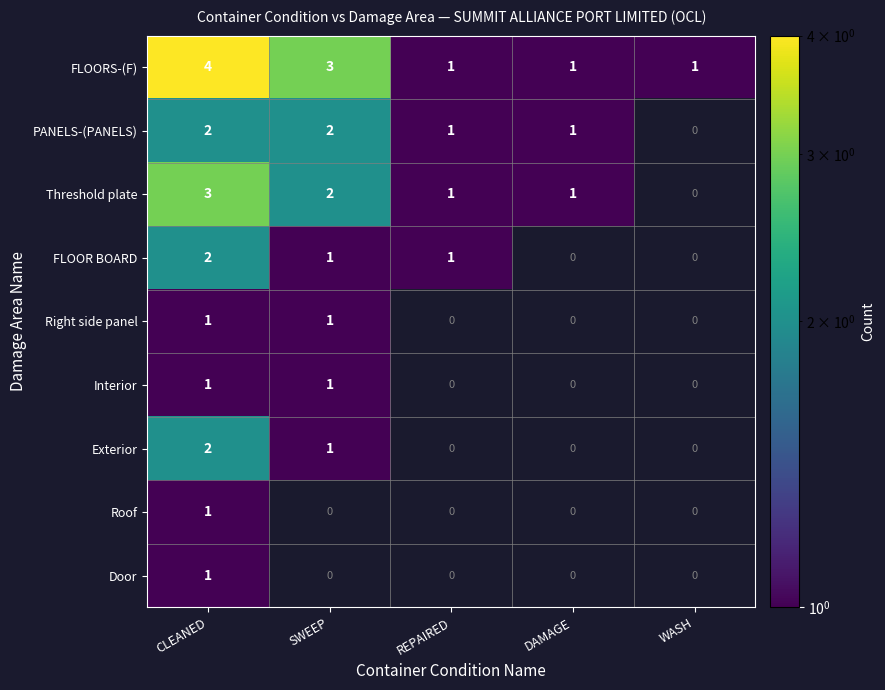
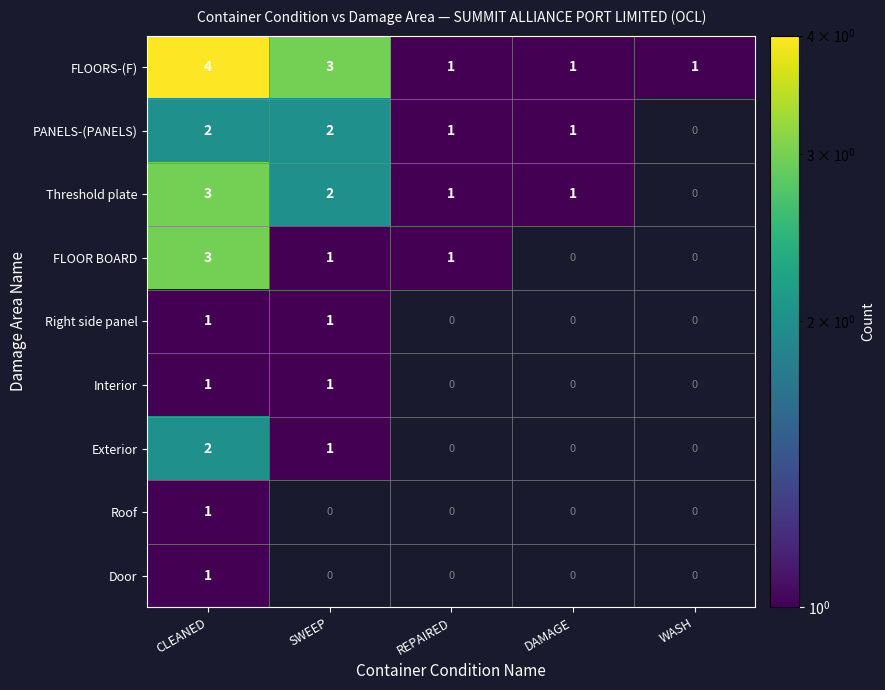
FLOOR BOARD, CLEANED: 2 -> 3
